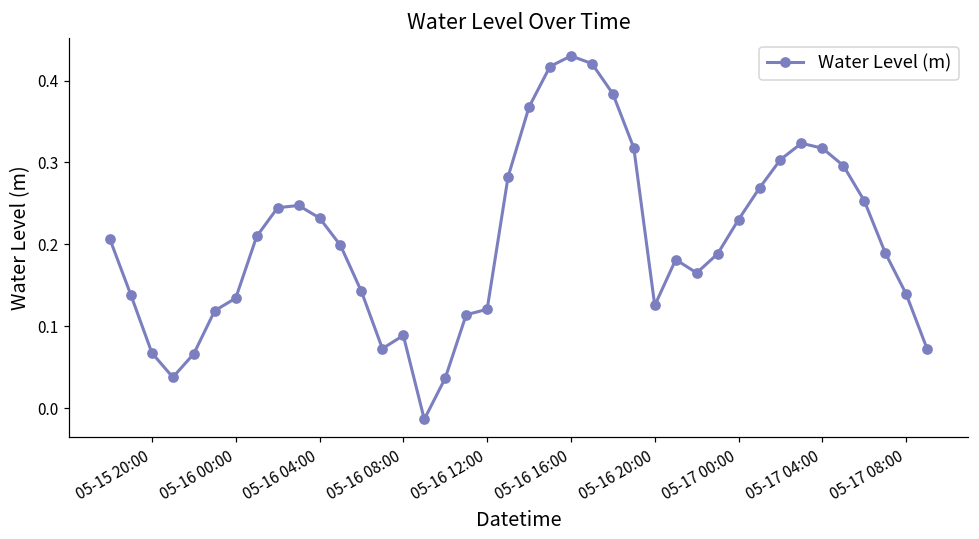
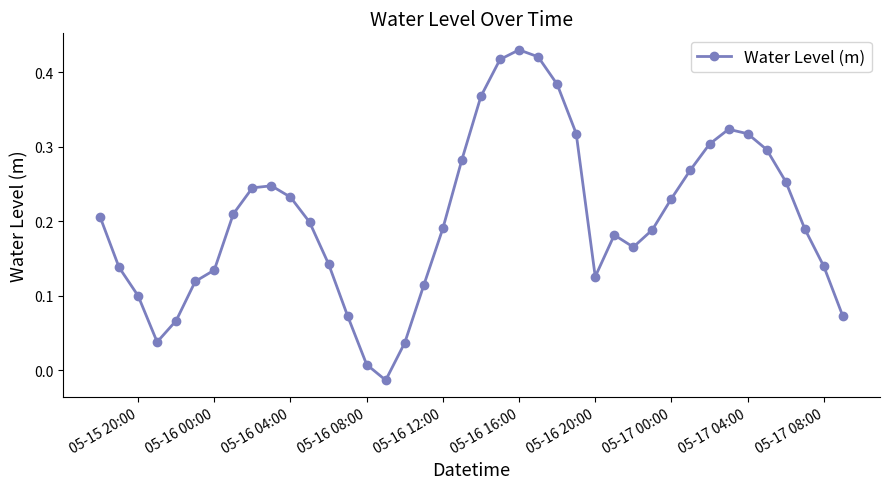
05-15 20:00: 0.07 -> 0.10
05-16 08:00: 0.09 -> 0.01
05-16 12:00: 0.12 -> 0.19
